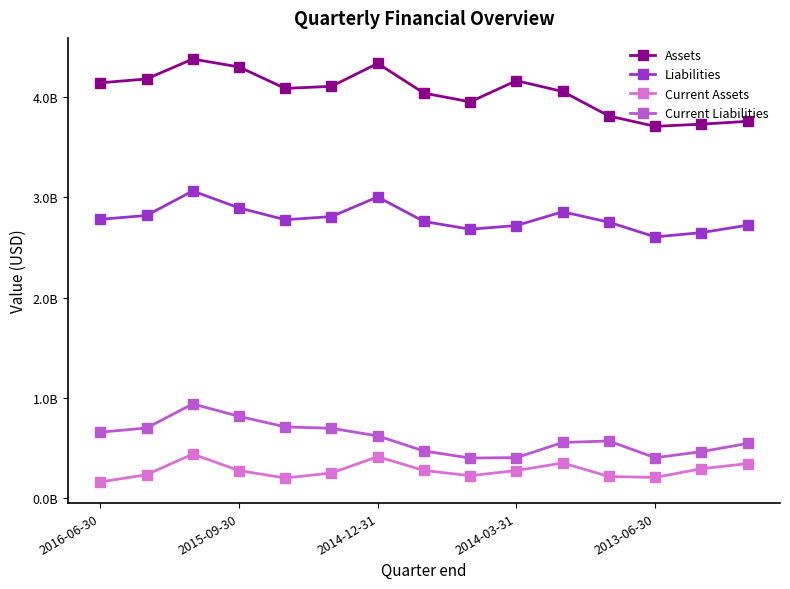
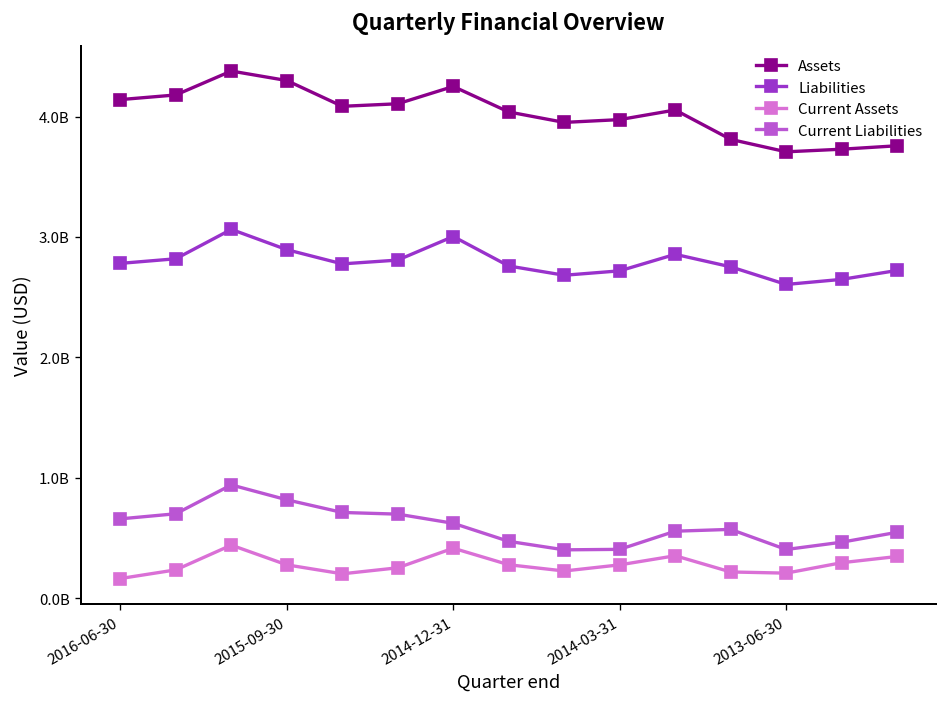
Assets, 2014-12-31: 4330000000 -> 4250000000
Assets, 2014-03-31: 4160000000 -> 3970000000
